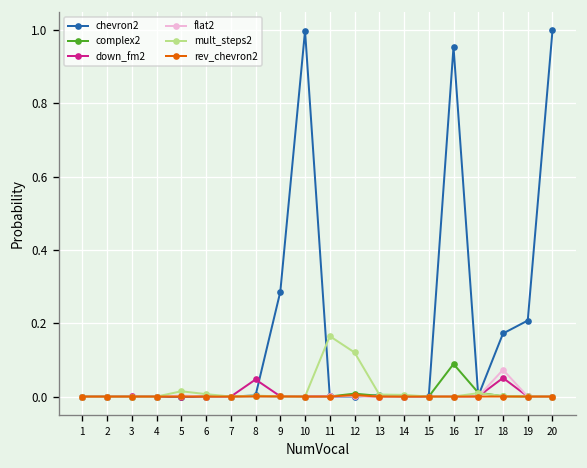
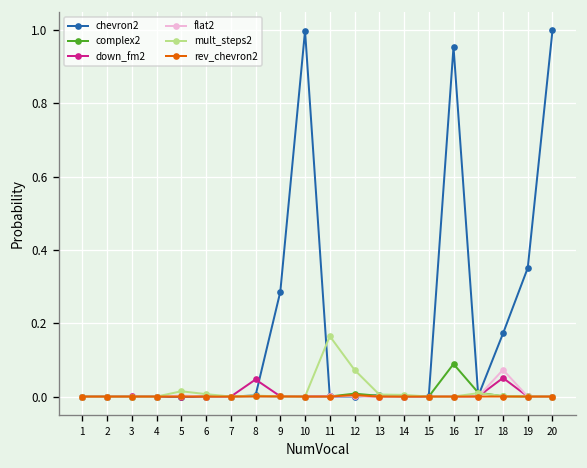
mult_steps2, 12: 0.12 -> 0.07
chevron2, 19: 0.21 -> 0.35
